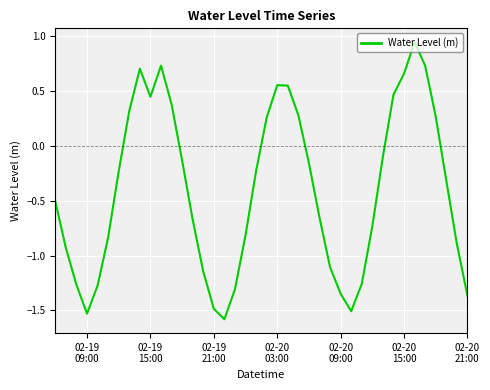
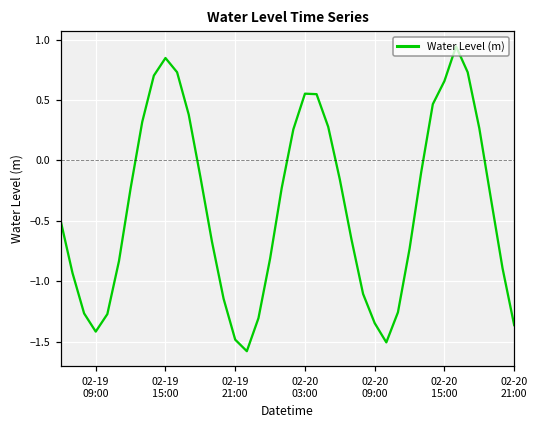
02-19 09:00: -1.53 -> -1.42
02-19 15:00: 0.45 -> 0.85
